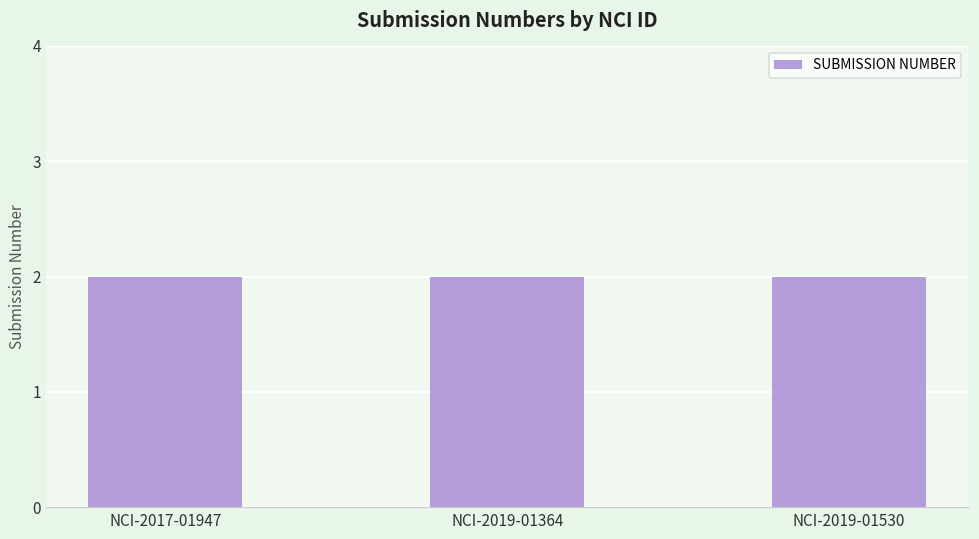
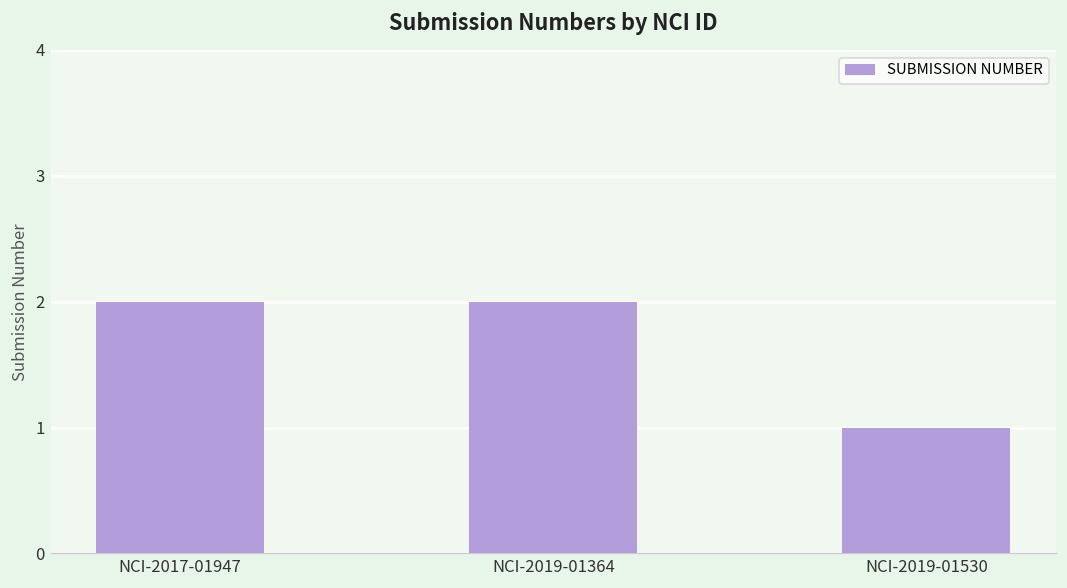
NCI-2019-01530: 2 -> 1
